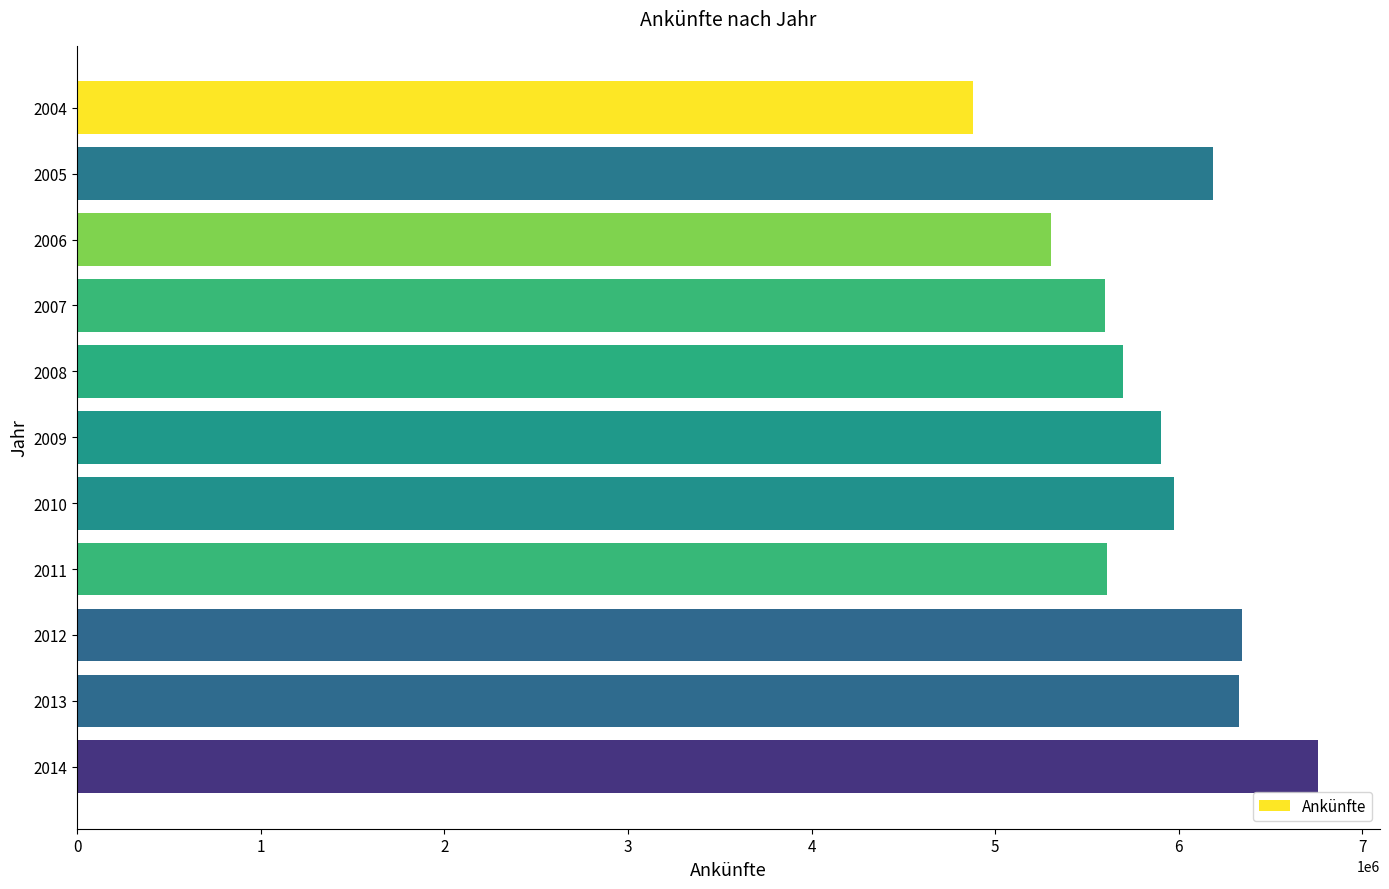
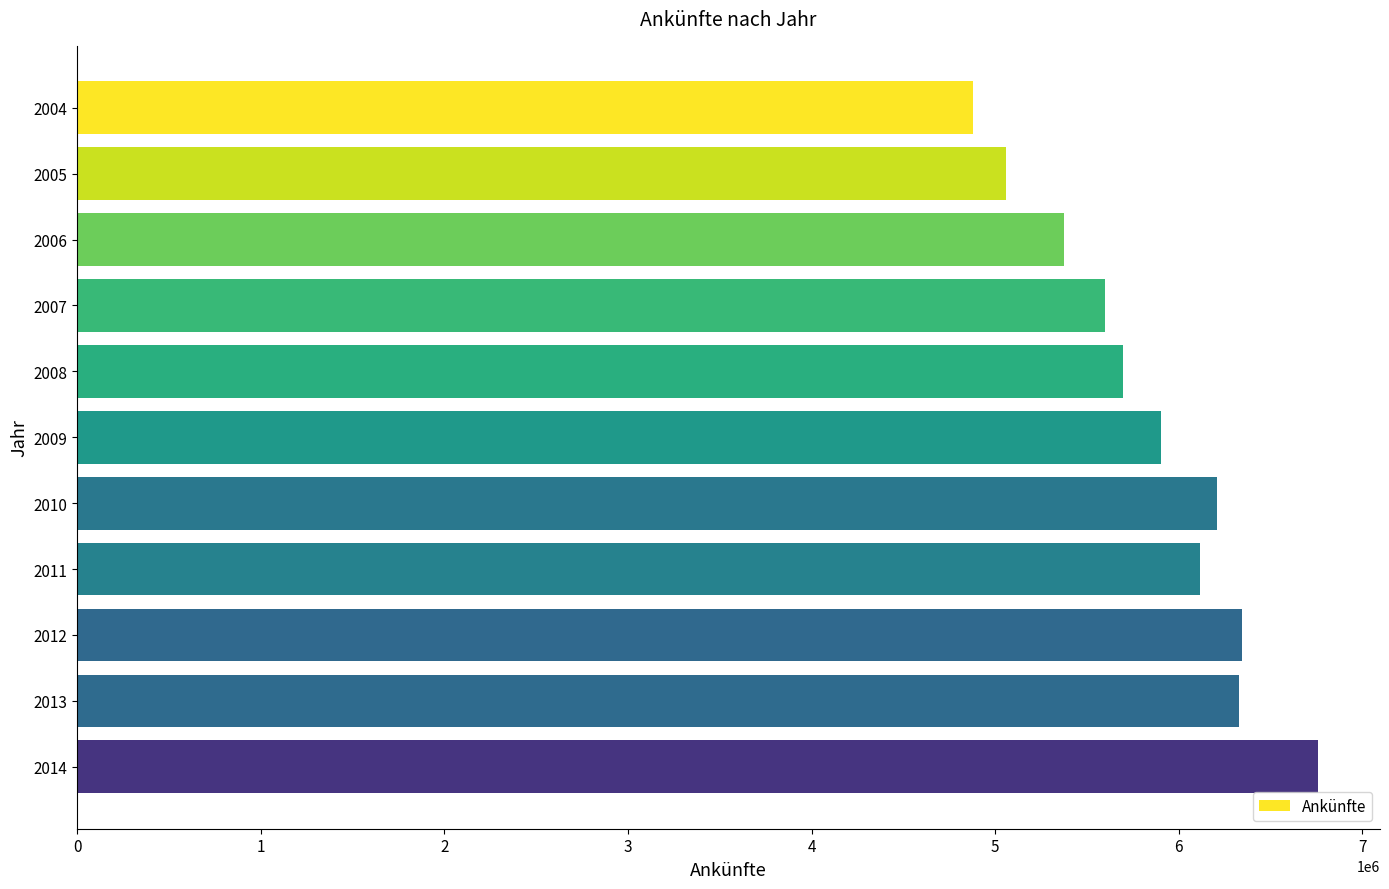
2005: 6190000 -> 5060000
2006: 5300000 -> 5370000
2010: 5980000 -> 6210000
2011: 5610000 -> 6120000
